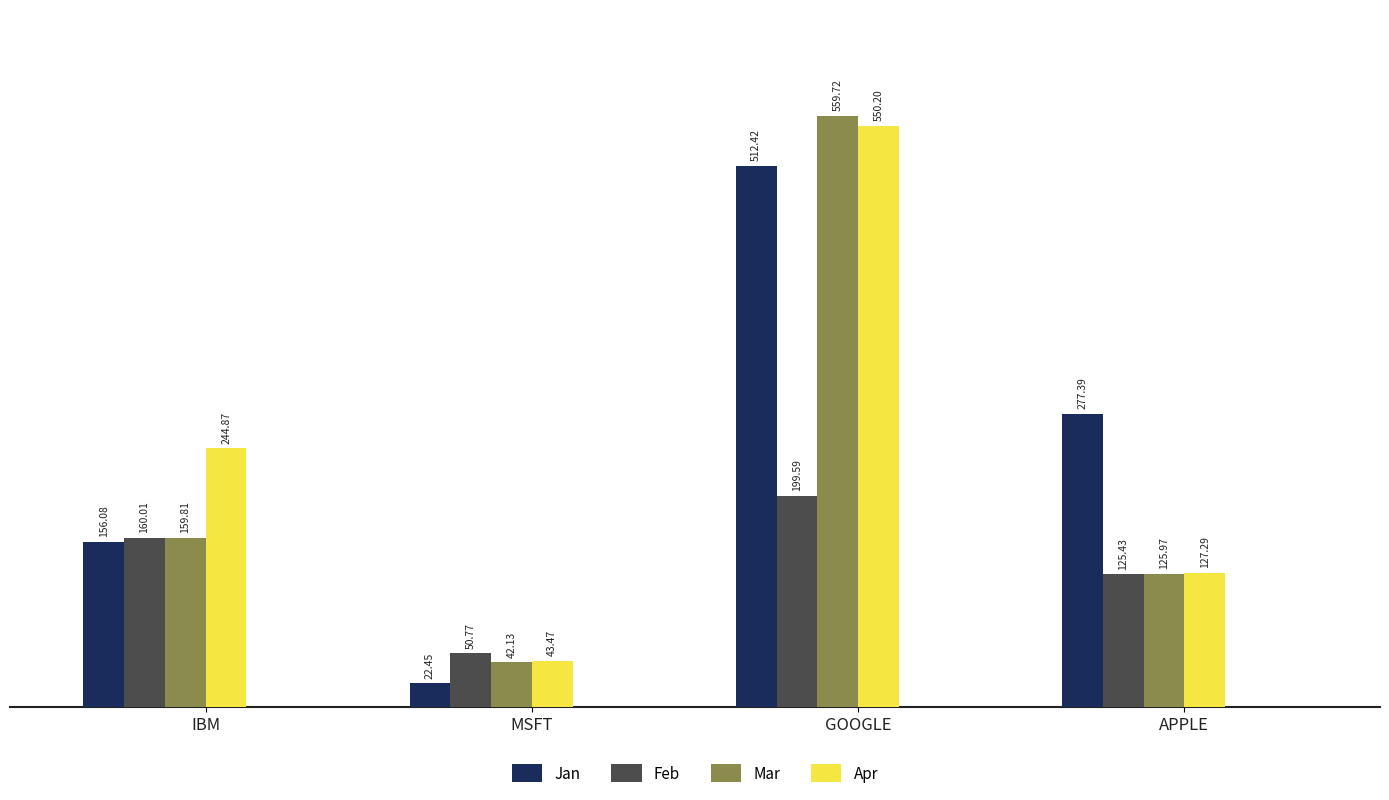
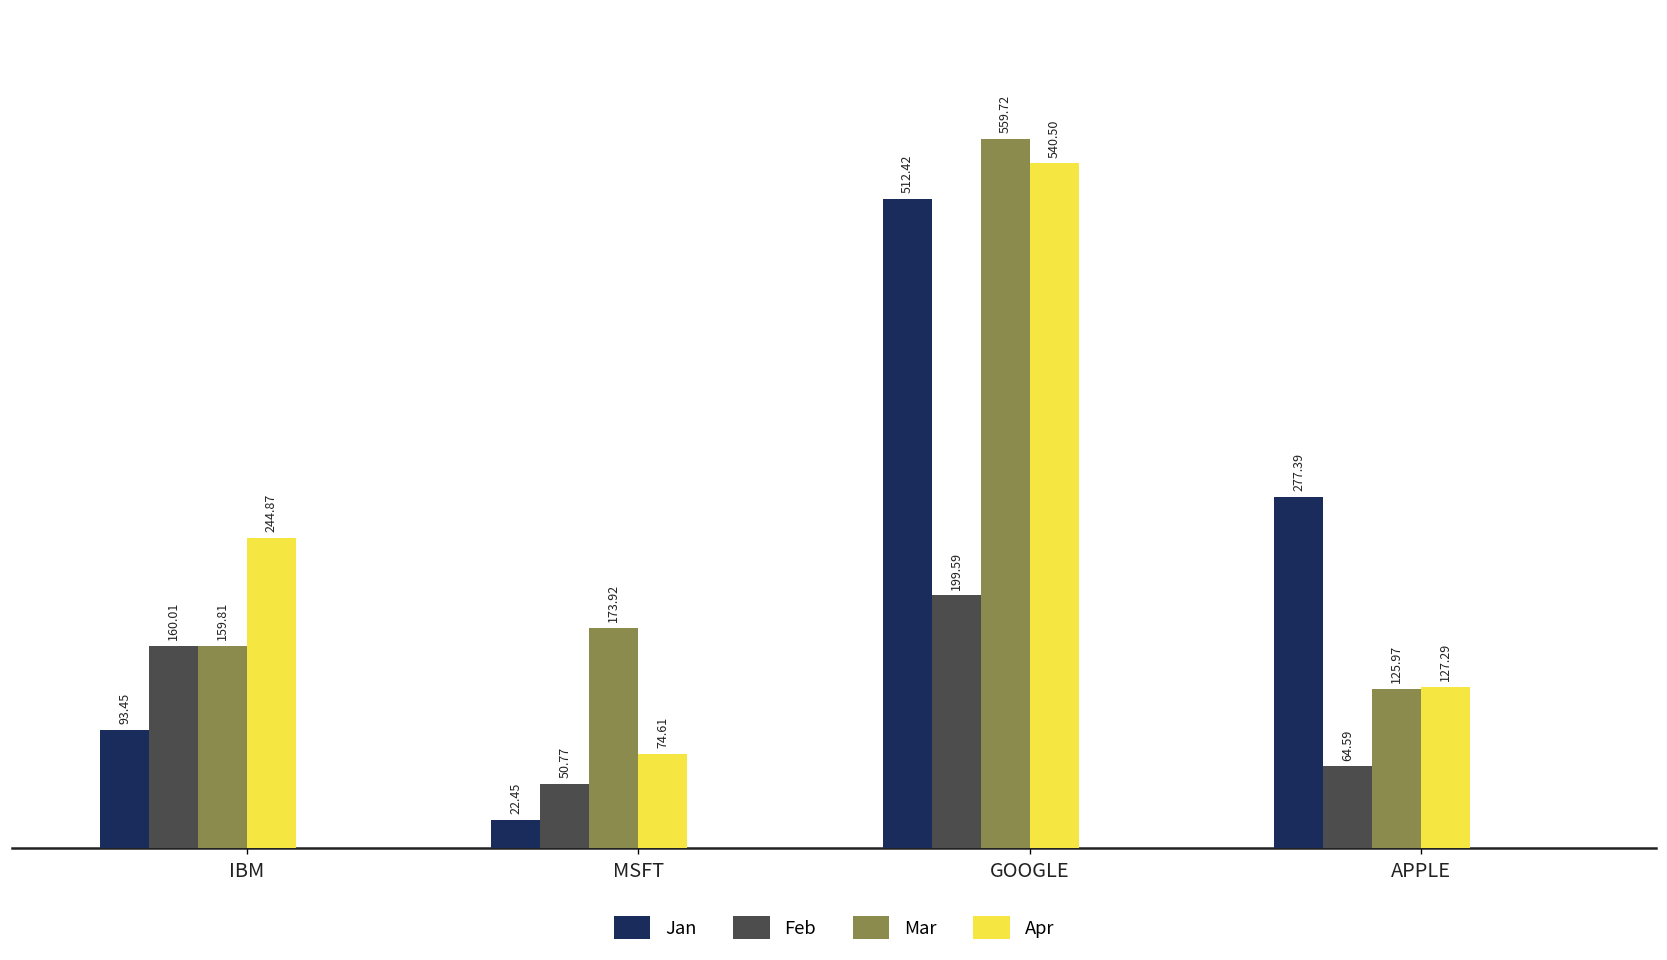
Jan, IBM: 156.08 -> 93.45
Mar, MSFT: 42.13 -> 173.92
Apr, MSFT: 43.47 -> 74.61
Apr, GOOGLE: 550.20 -> 540.50
Feb, APPLE: 125.43 -> 64.59
